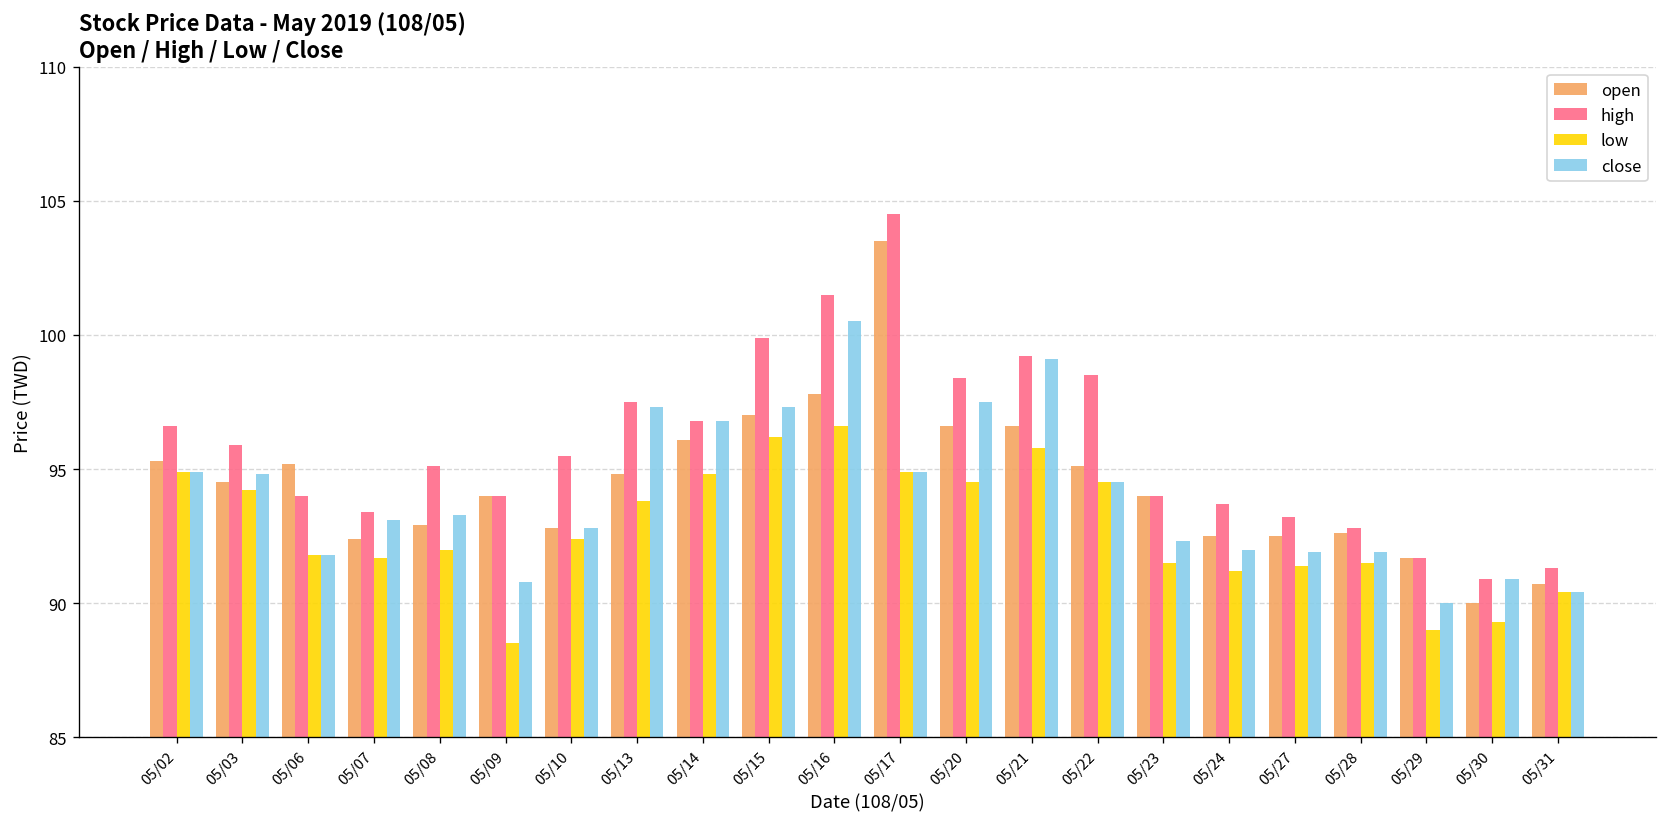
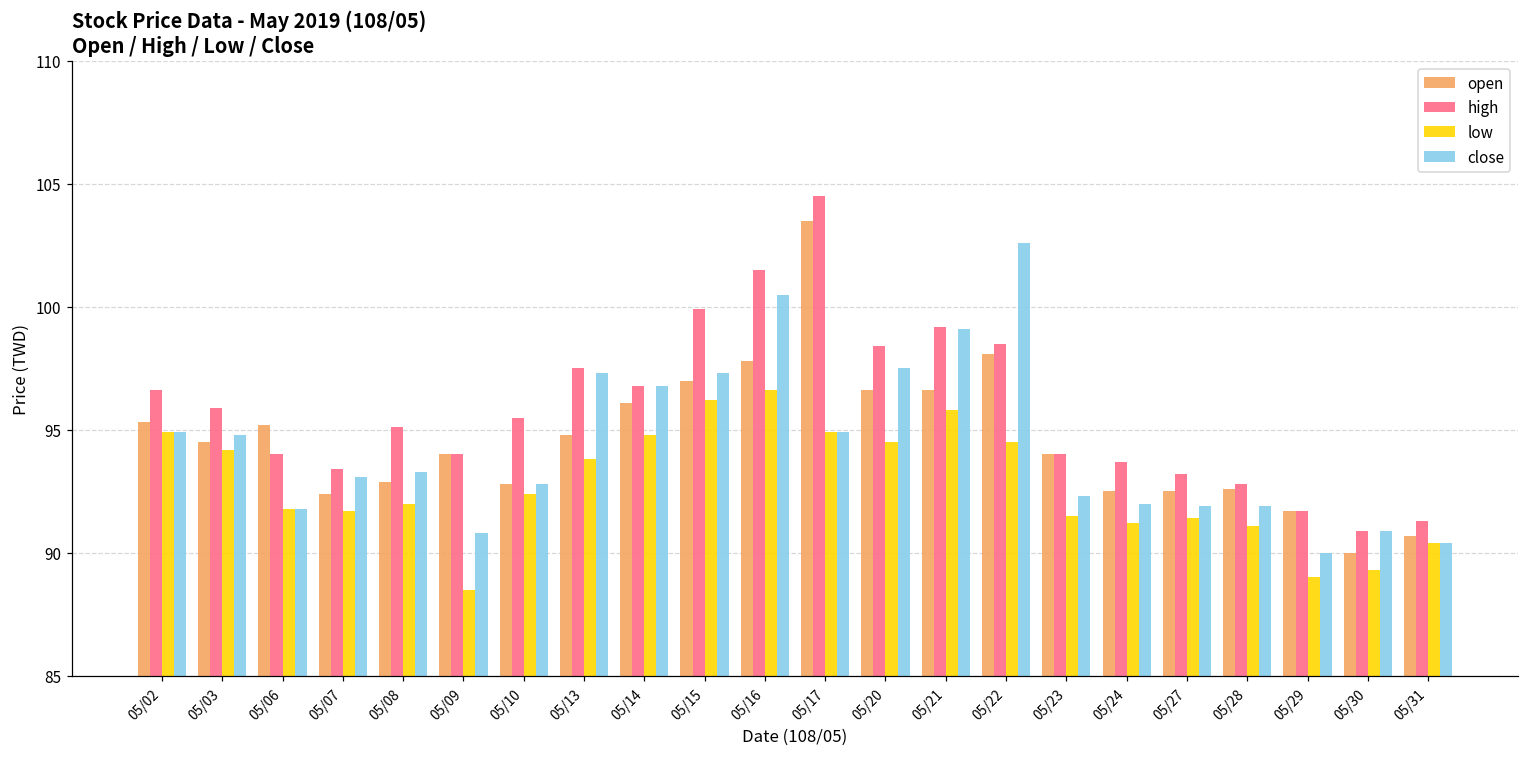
open, 05/22: 95.1 -> 98.1
close, 05/22: 94.5 -> 102.6
low, 05/28: 91.5 -> 91.1
